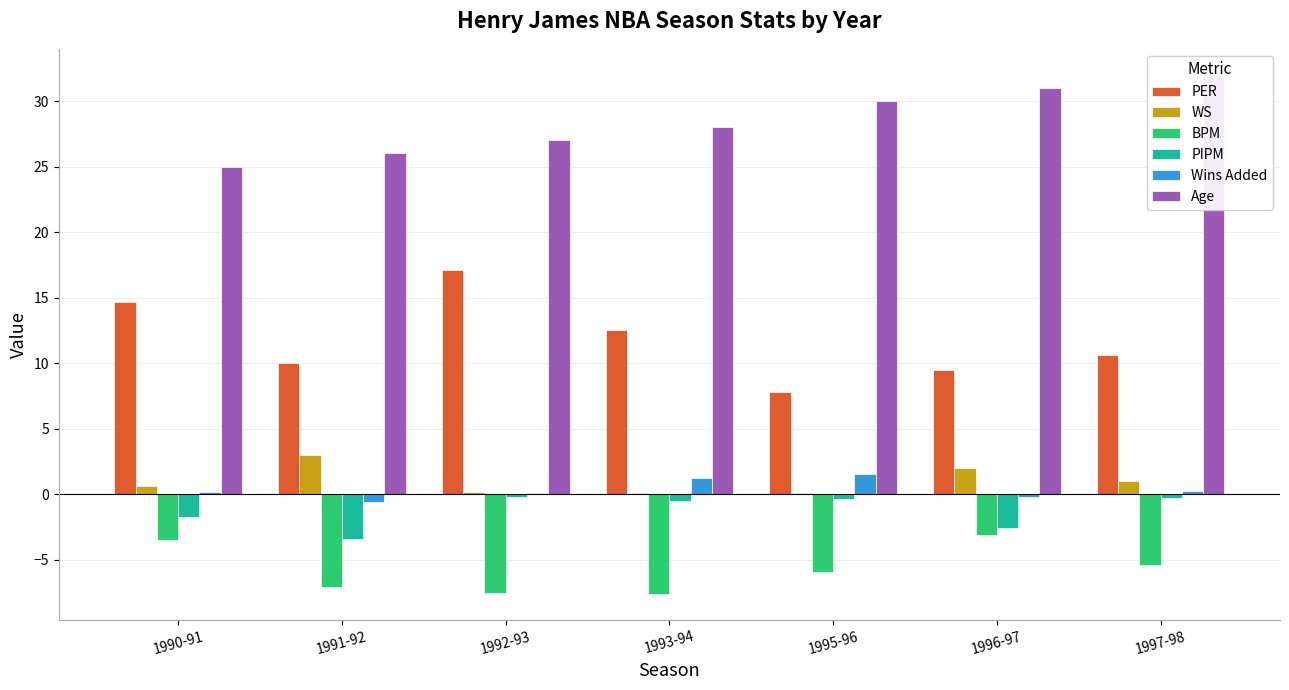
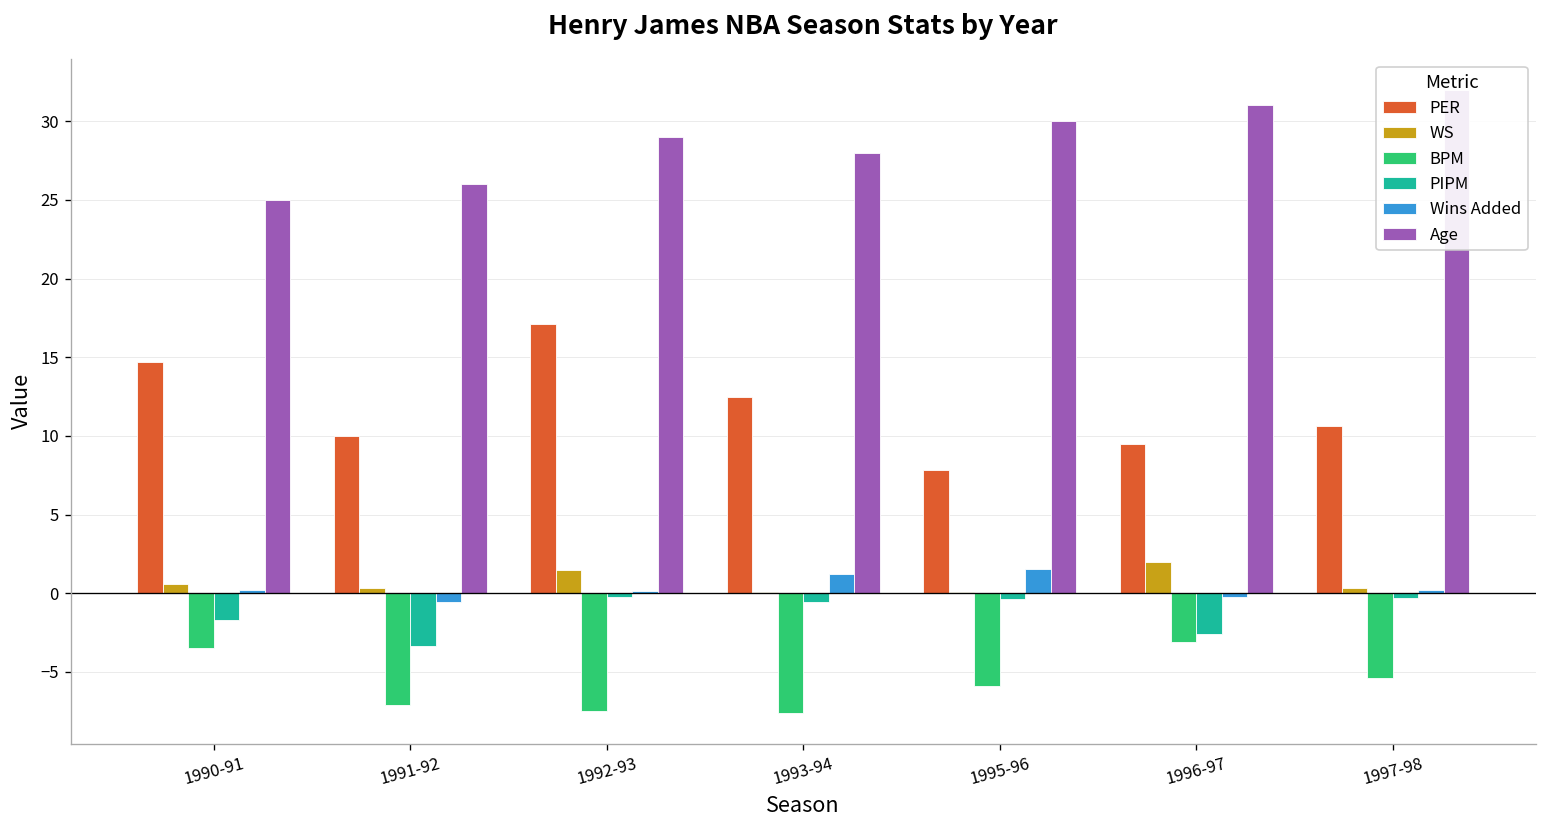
WS, 1991-92: 3.0 -> 0.3
WS, 1992-93: 0.2 -> 1.5
Age, 1992-93: 27 -> 29
WS, 1997-98: 1.0 -> 0.3
